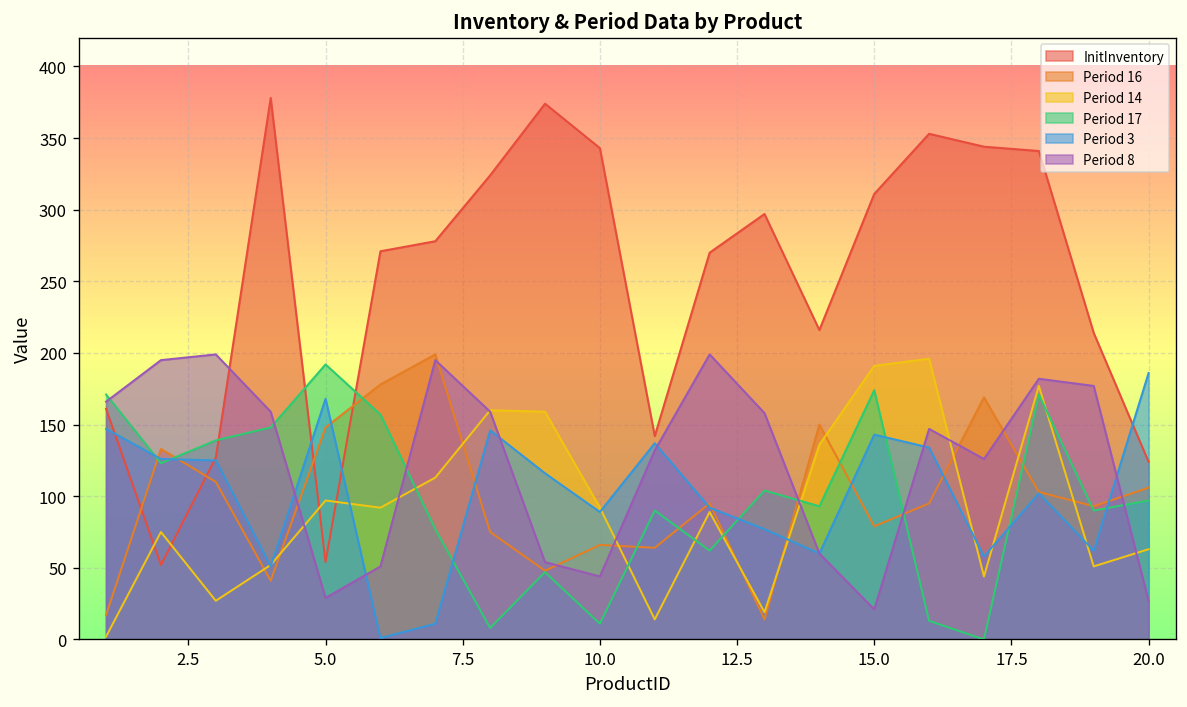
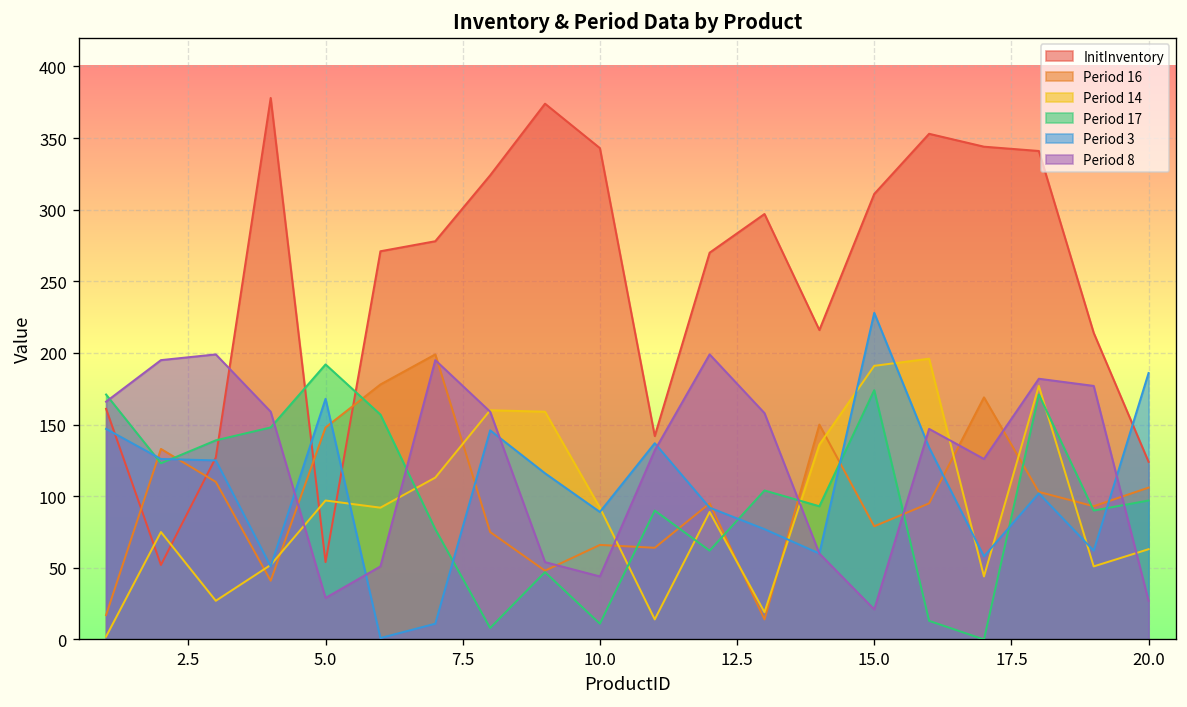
Period 3, 15.0: 143 -> 228
